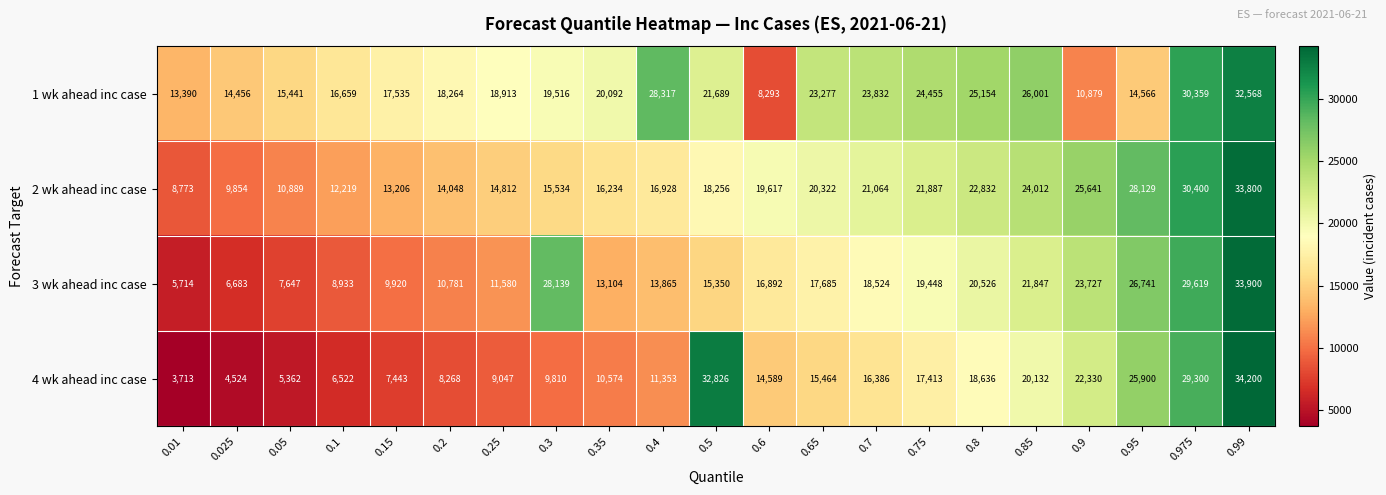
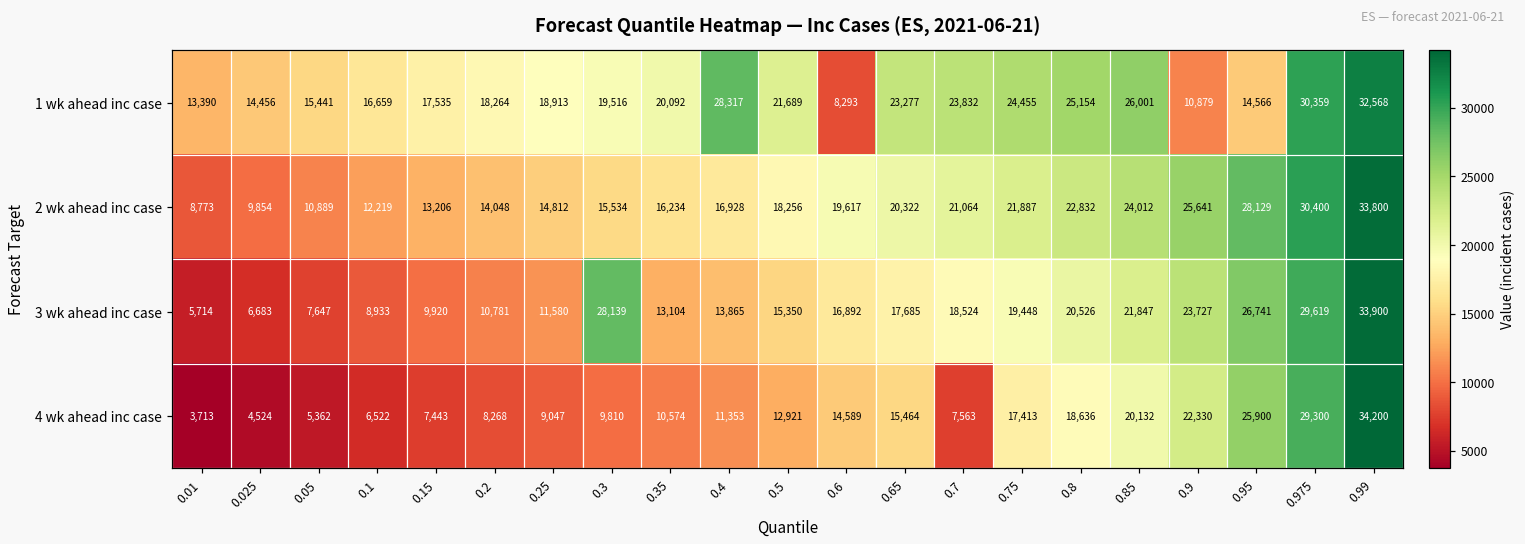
4 wk ahead inc case, 0.5: 32,826 -> 12,921
4 wk ahead inc case, 0.7: 16,386 -> 7,563
